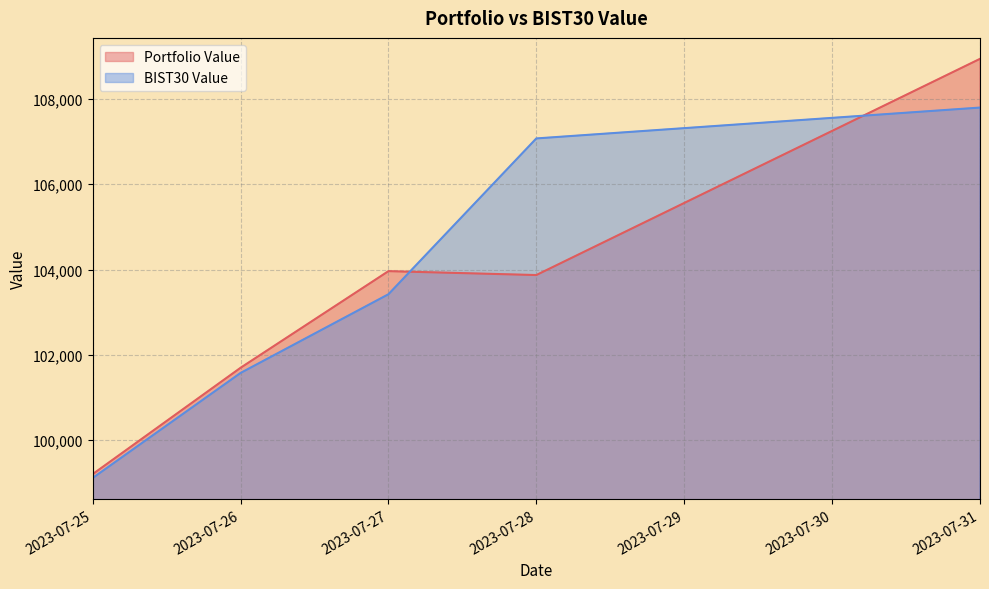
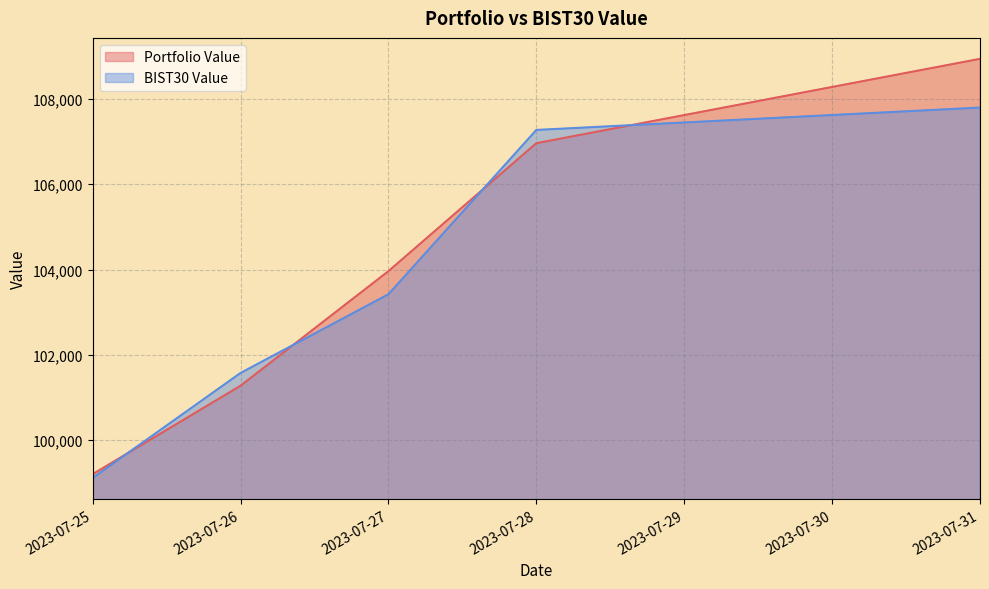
Portfolio Value, 2023-07-26: 101,700 -> 101,300
Portfolio Value, 2023-07-28: 103,900 -> 107,000
BIST30 Value, 2023-07-28: 107,100 -> 107,300
